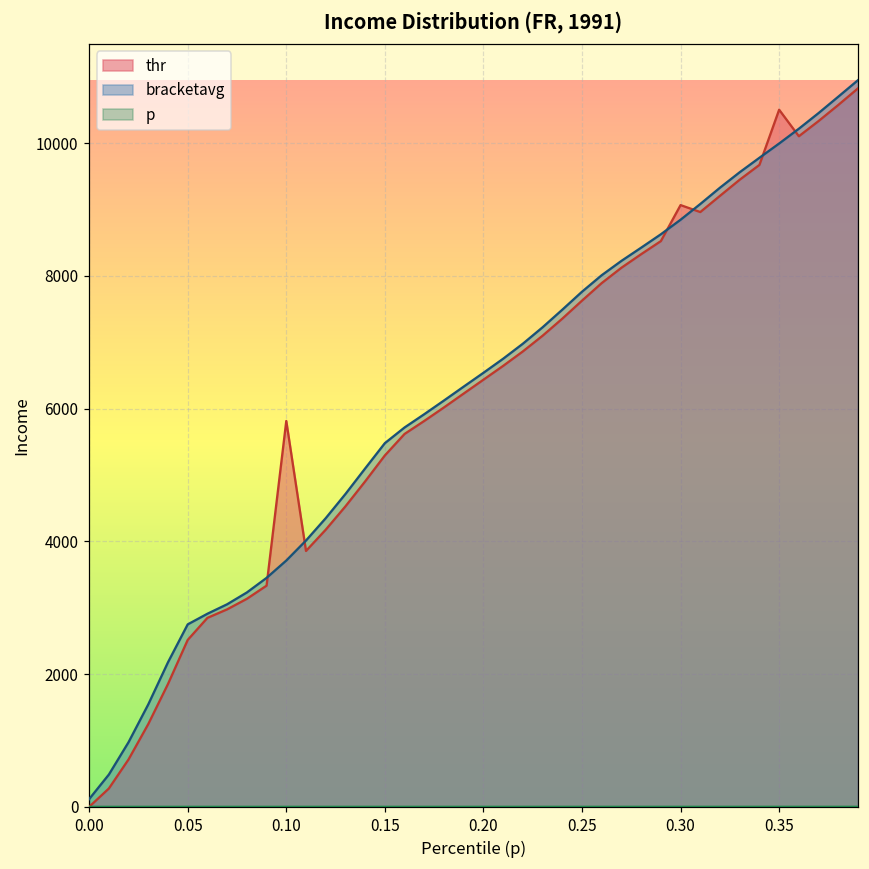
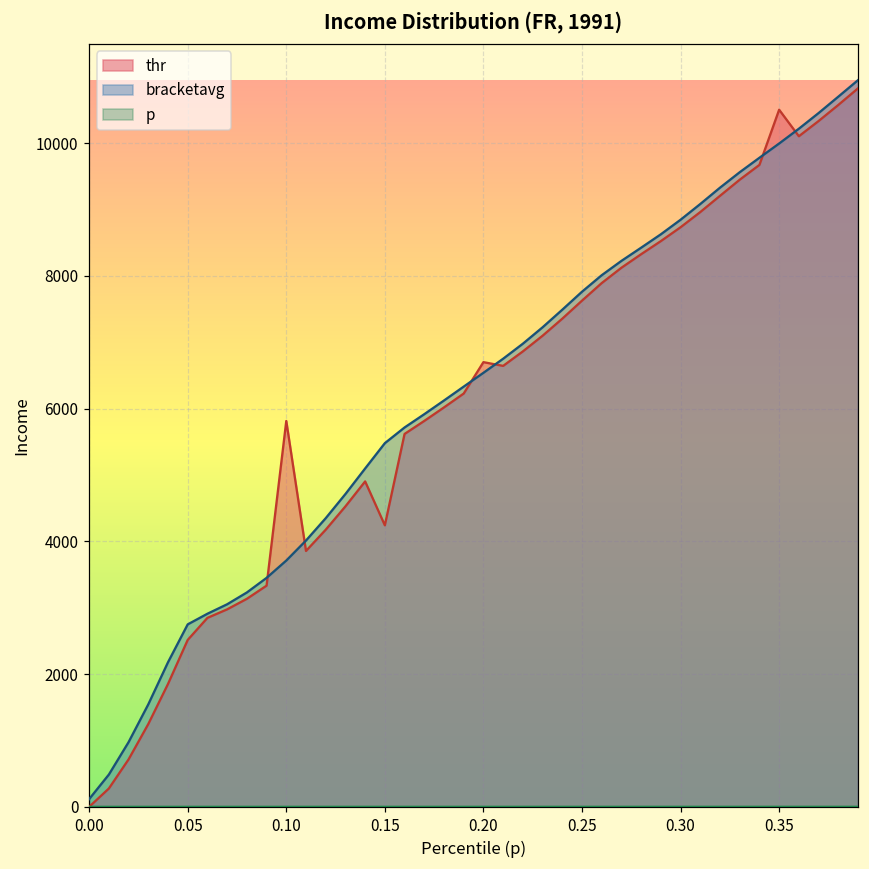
thr, 0.15: 5300 -> 4200
thr, 0.20: 6400 -> 6700
thr, 0.30: 9100 -> 8700
